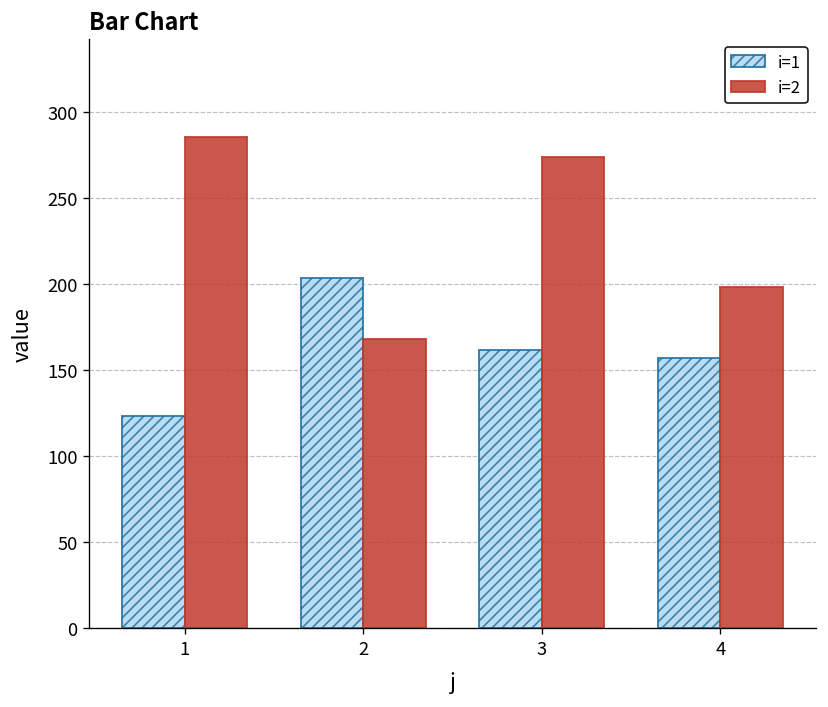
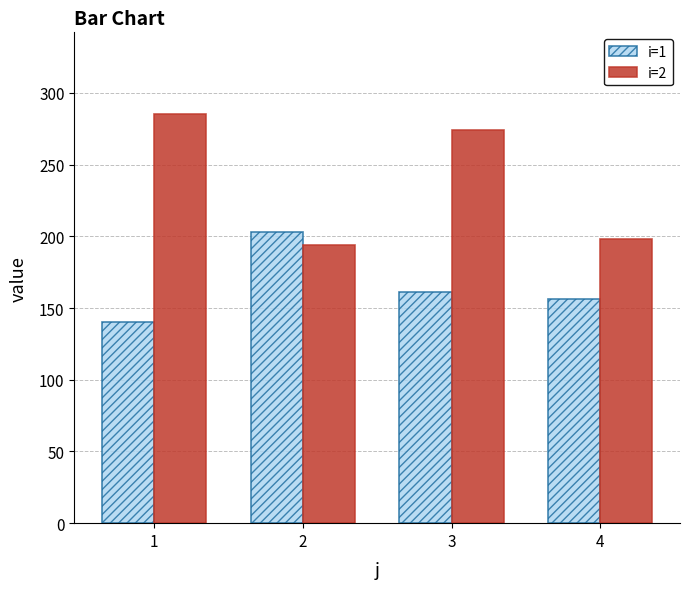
i=1, 1: 123 -> 140
i=2, 2: 168 -> 194
